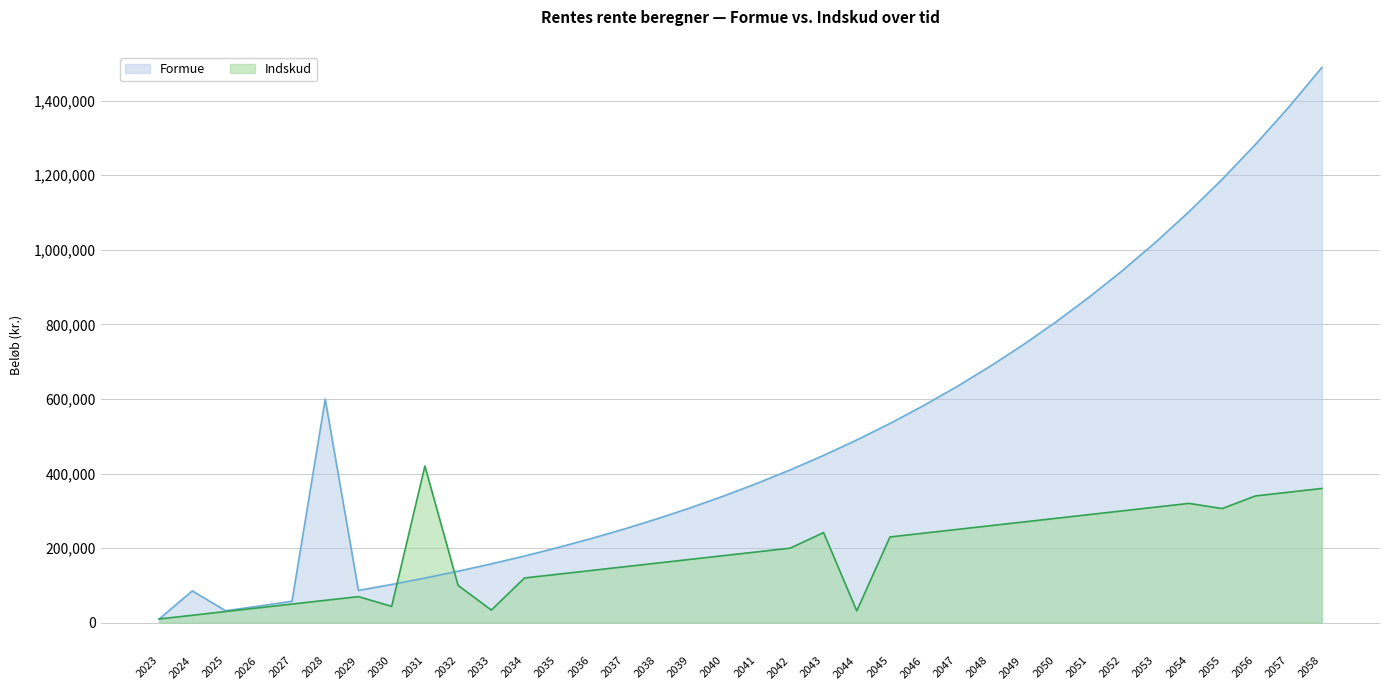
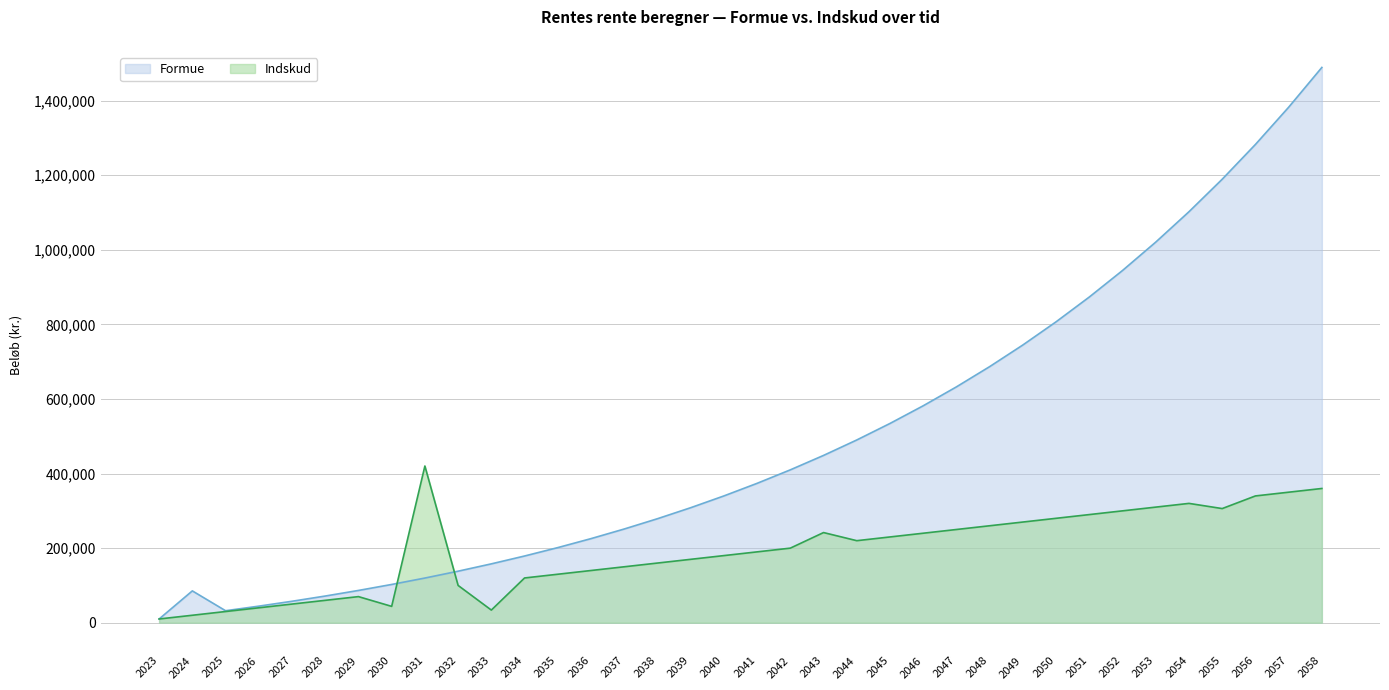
Formue, 2028: 600,000 -> 70,000
Indskud, 2044: 30,000 -> 220,000
